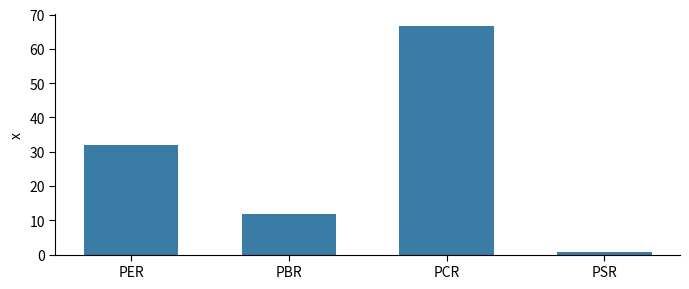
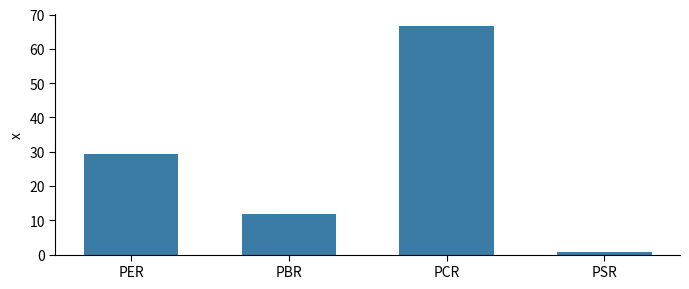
PER: 32 -> 29
